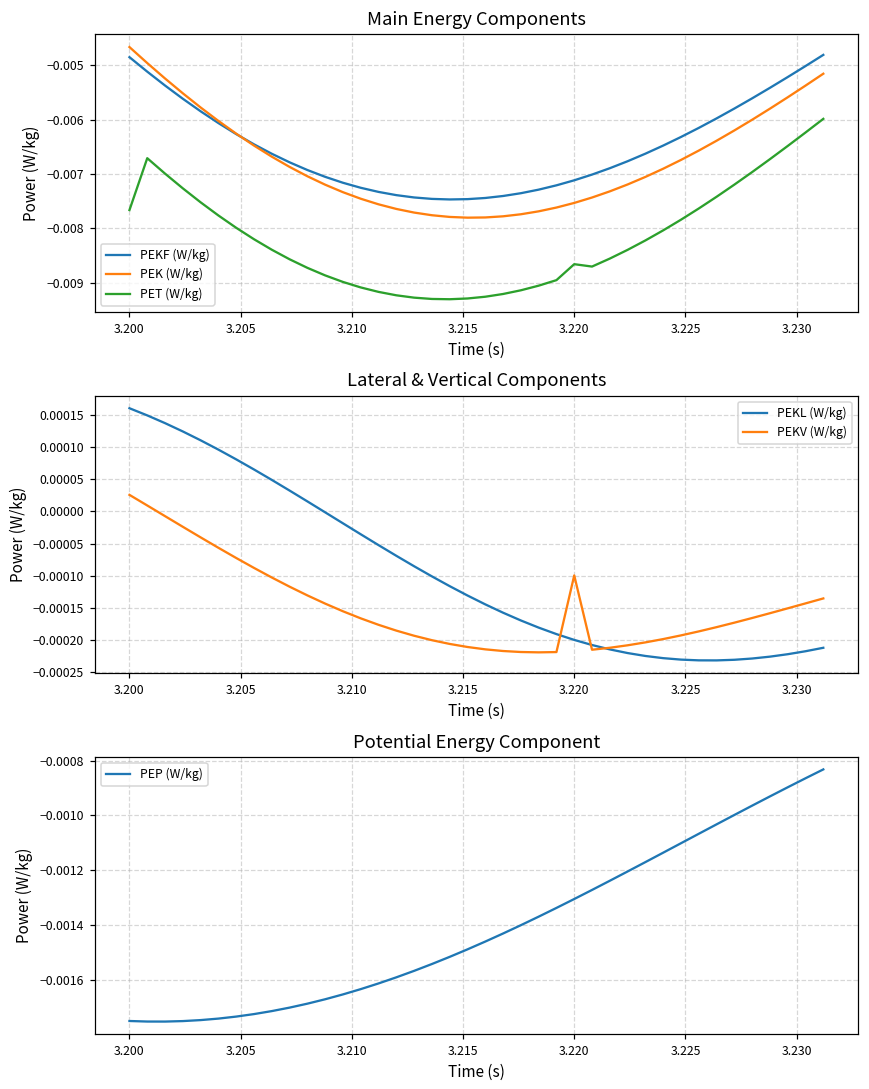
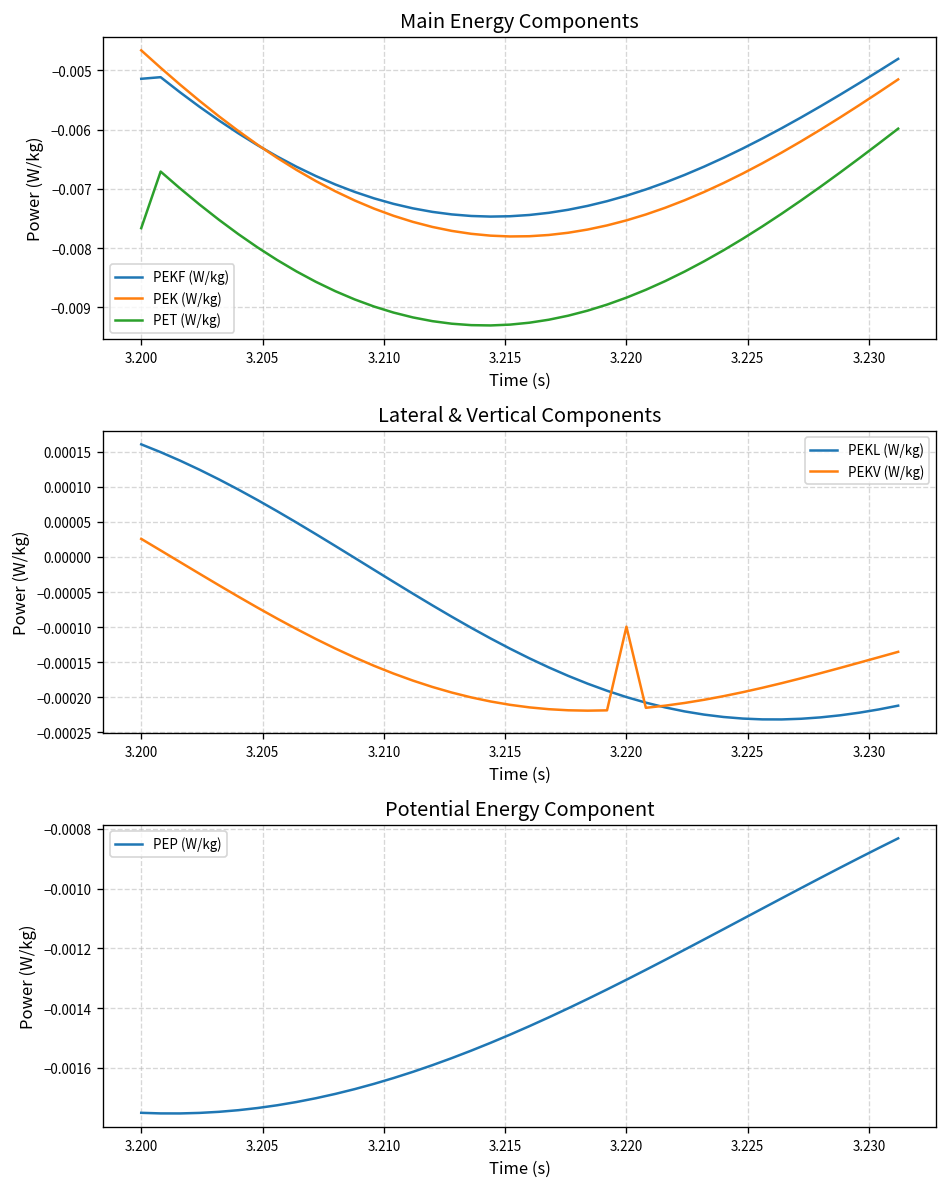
Main Energy Components, PEKF (W/kg), 3.200: -0.0048 -> -0.0051
Main Energy Components, PET (W/kg), 3.220: -0.0087 -> -0.0088
